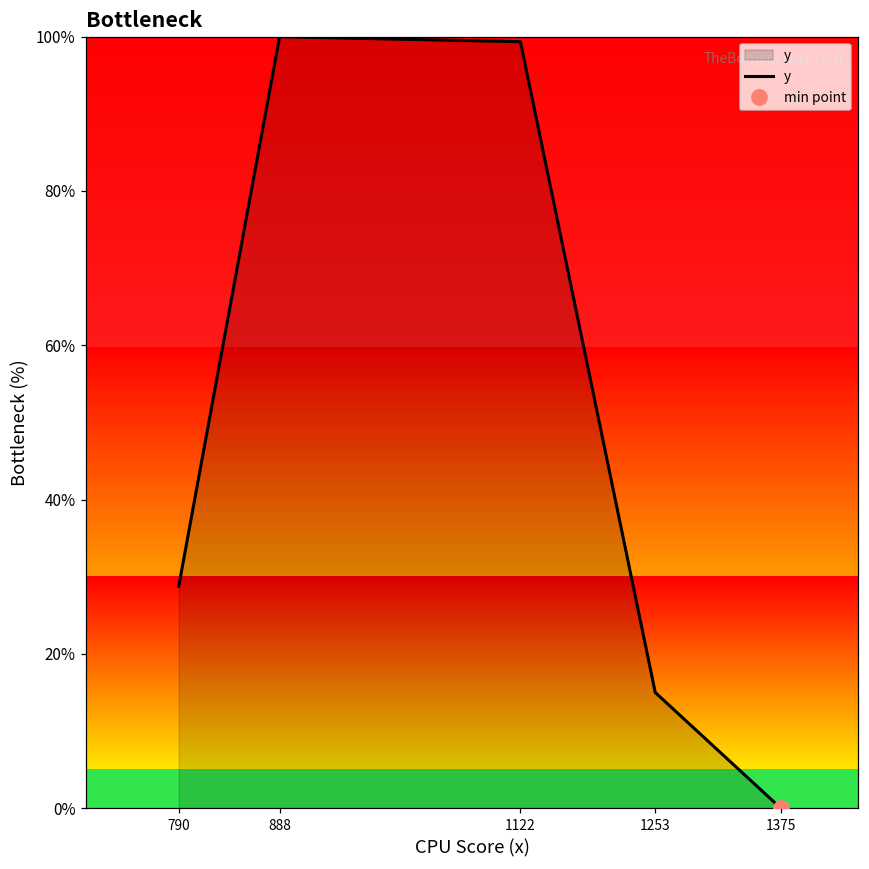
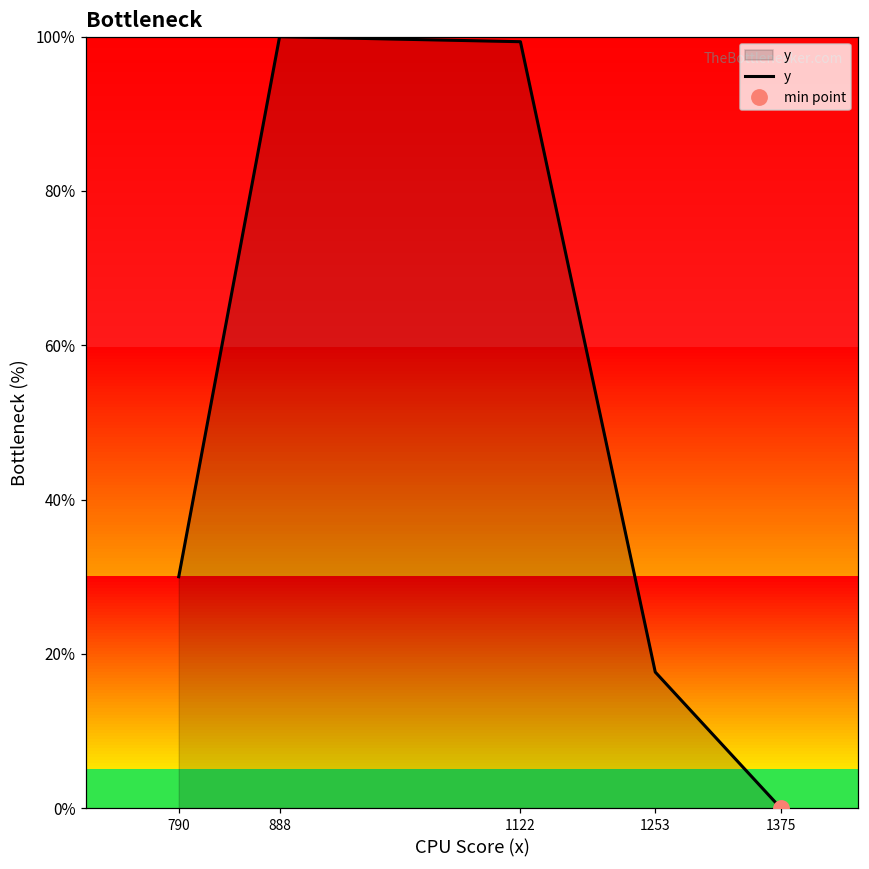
y, 790: 29% -> 30%
y, 1253: 15% -> 18%
